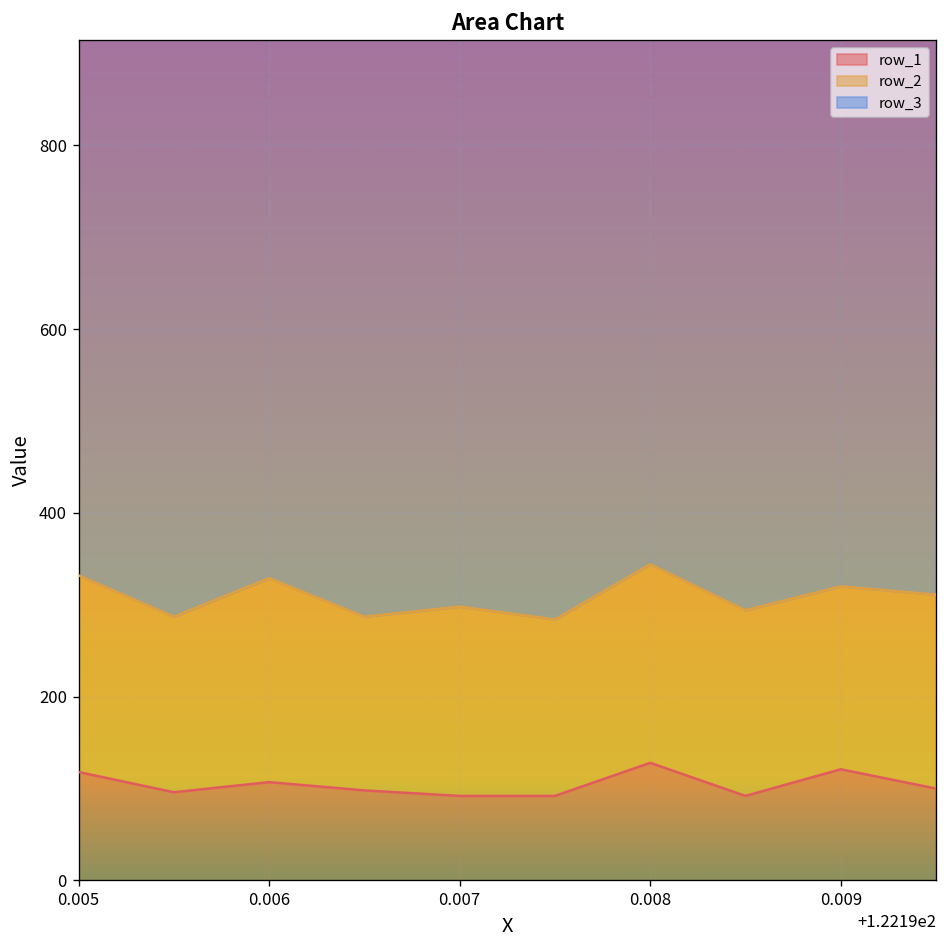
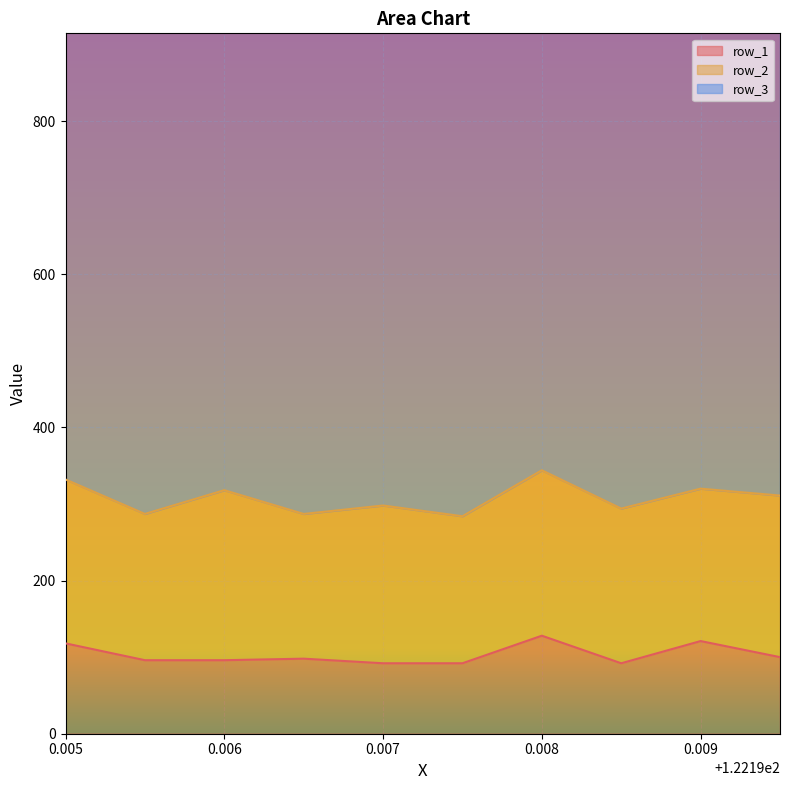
row_1, 0.006: 110 -> 100
